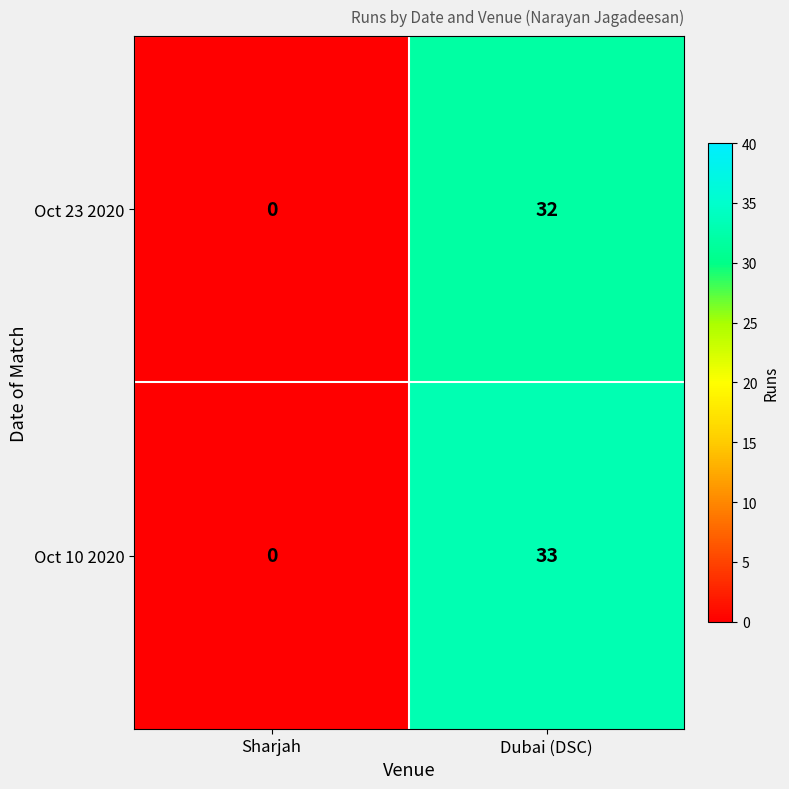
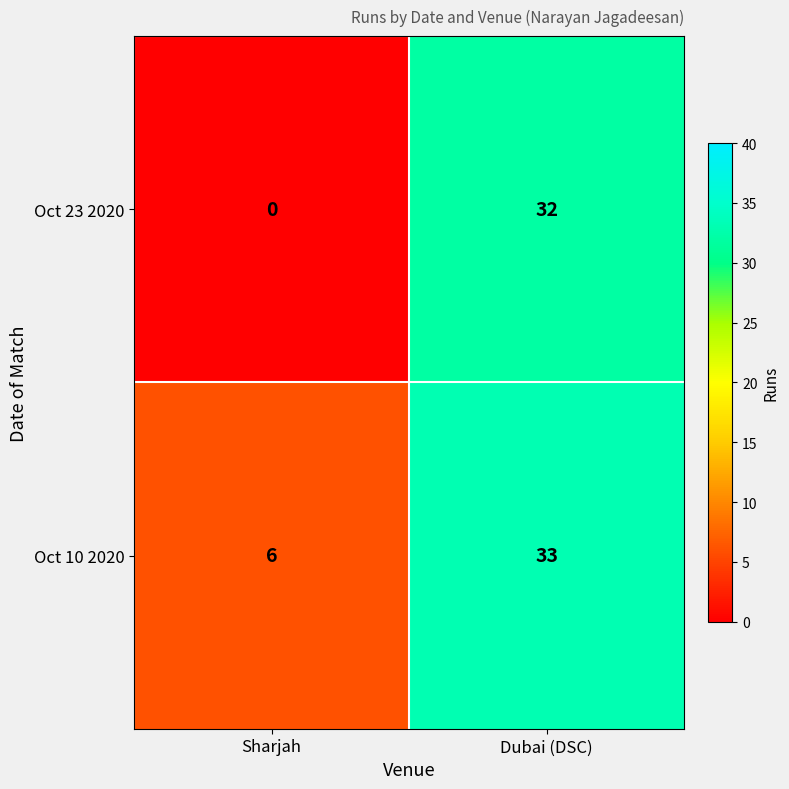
Oct 10 2020, Sharjah: 0 -> 6
